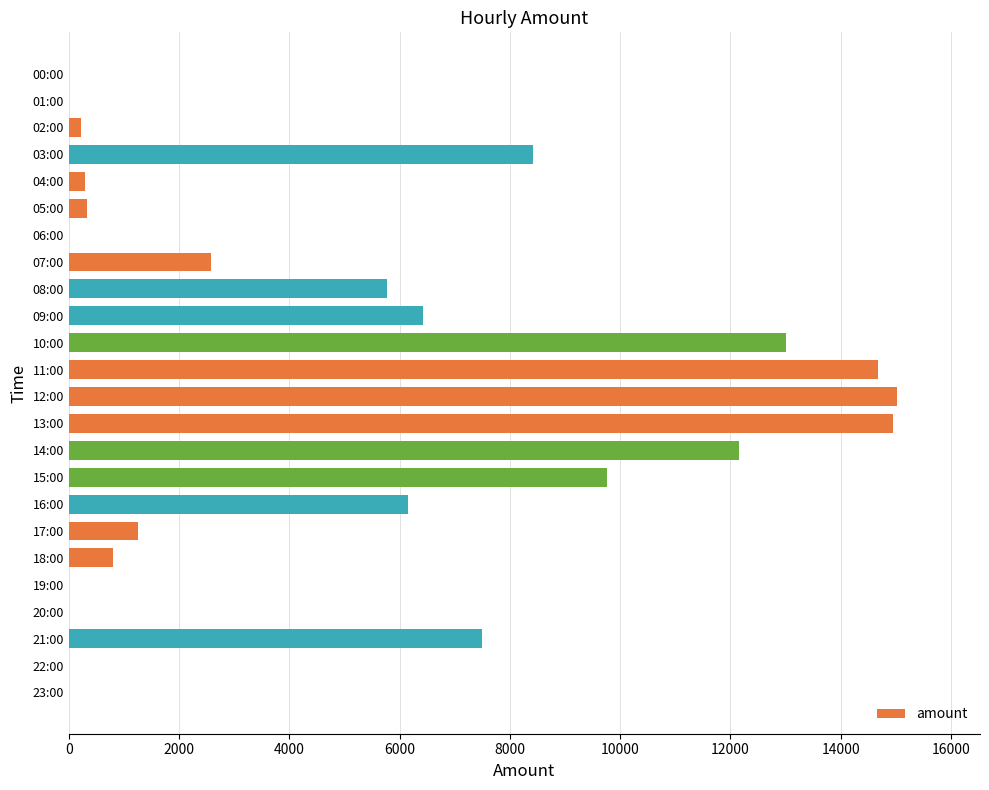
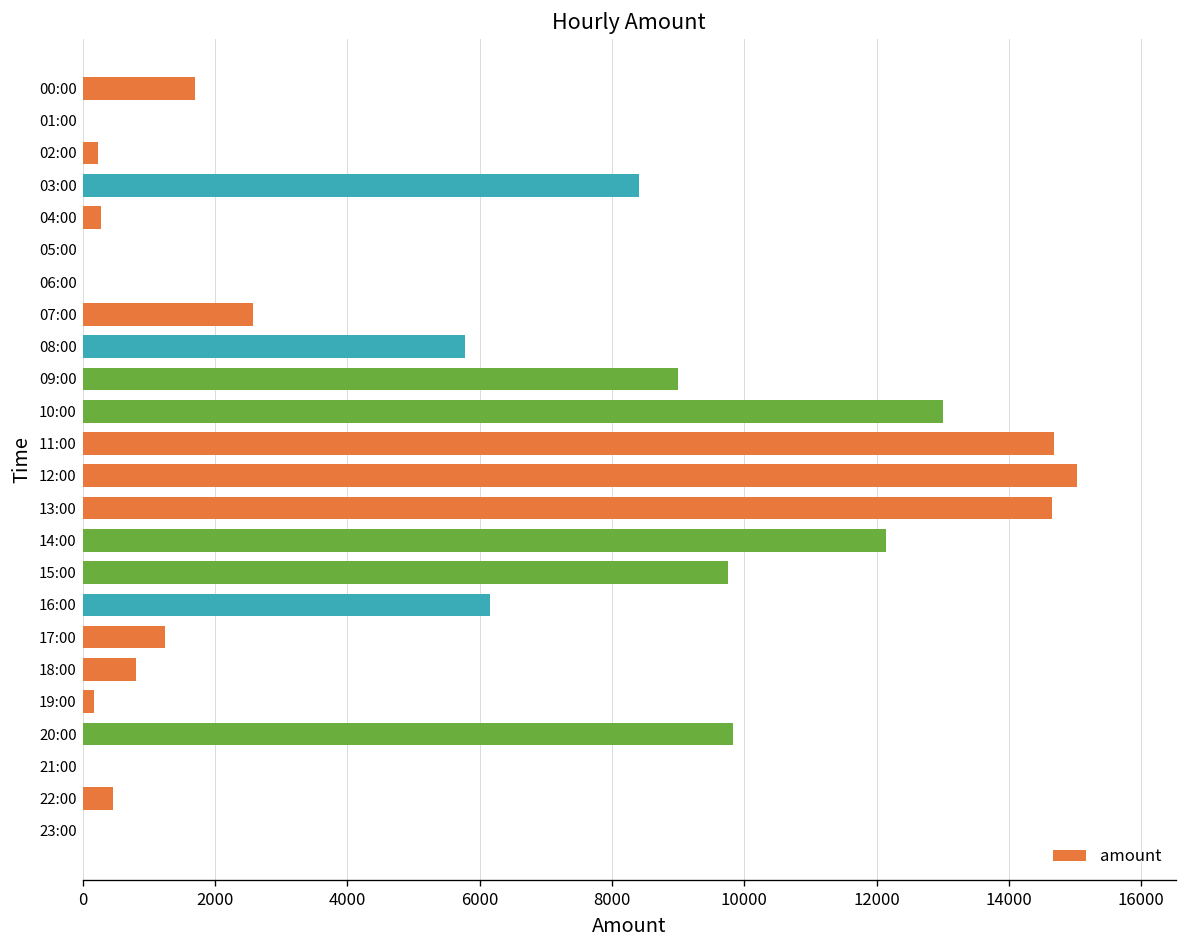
00:00: 0 -> 1700
05:00: 300 -> 0
09:00: 6400 -> 9000
13:00: 14900 -> 14600
19:00: 0 -> 200
20:00: 0 -> 9800
21:00: 7500 -> 0
22:00: 0 -> 500
